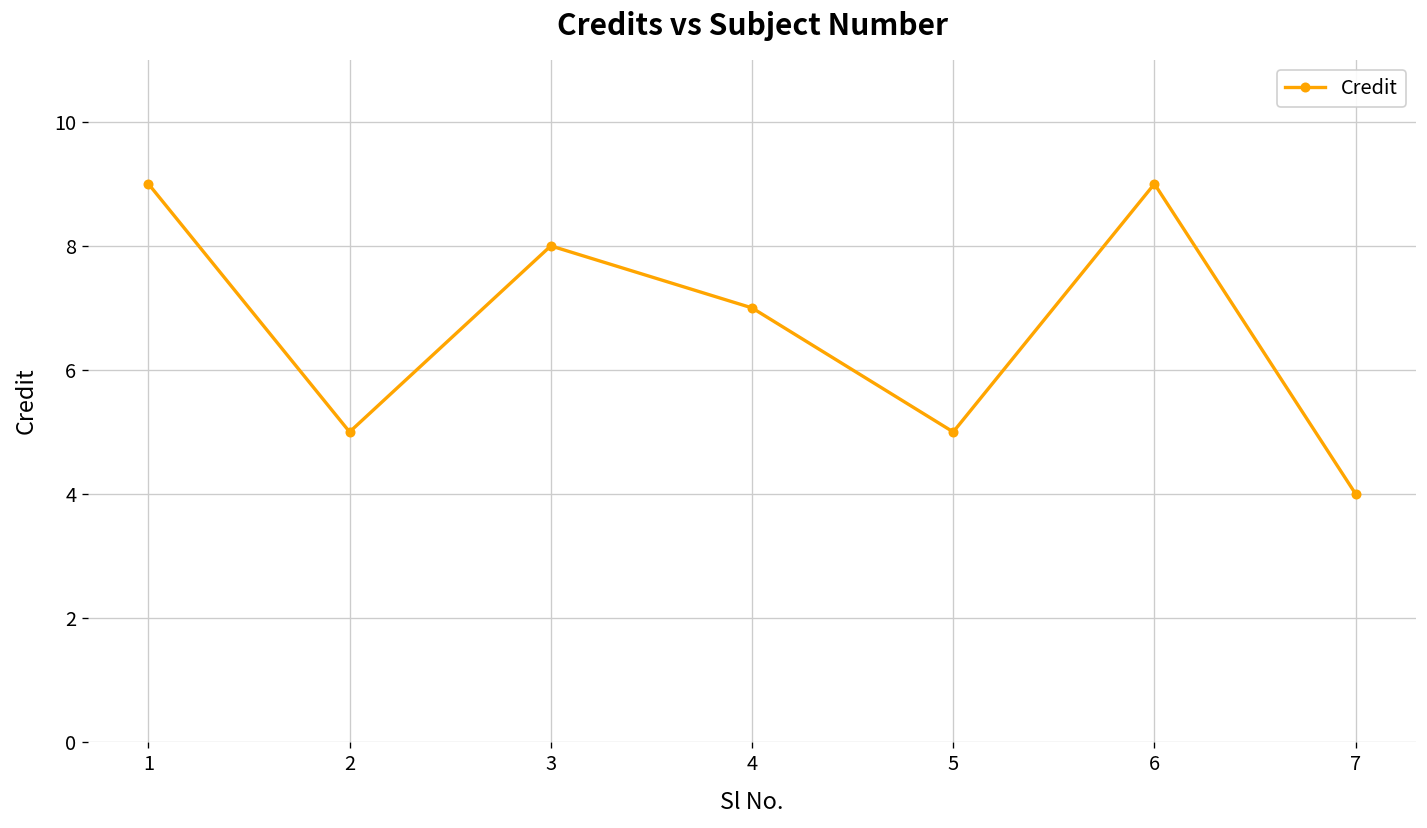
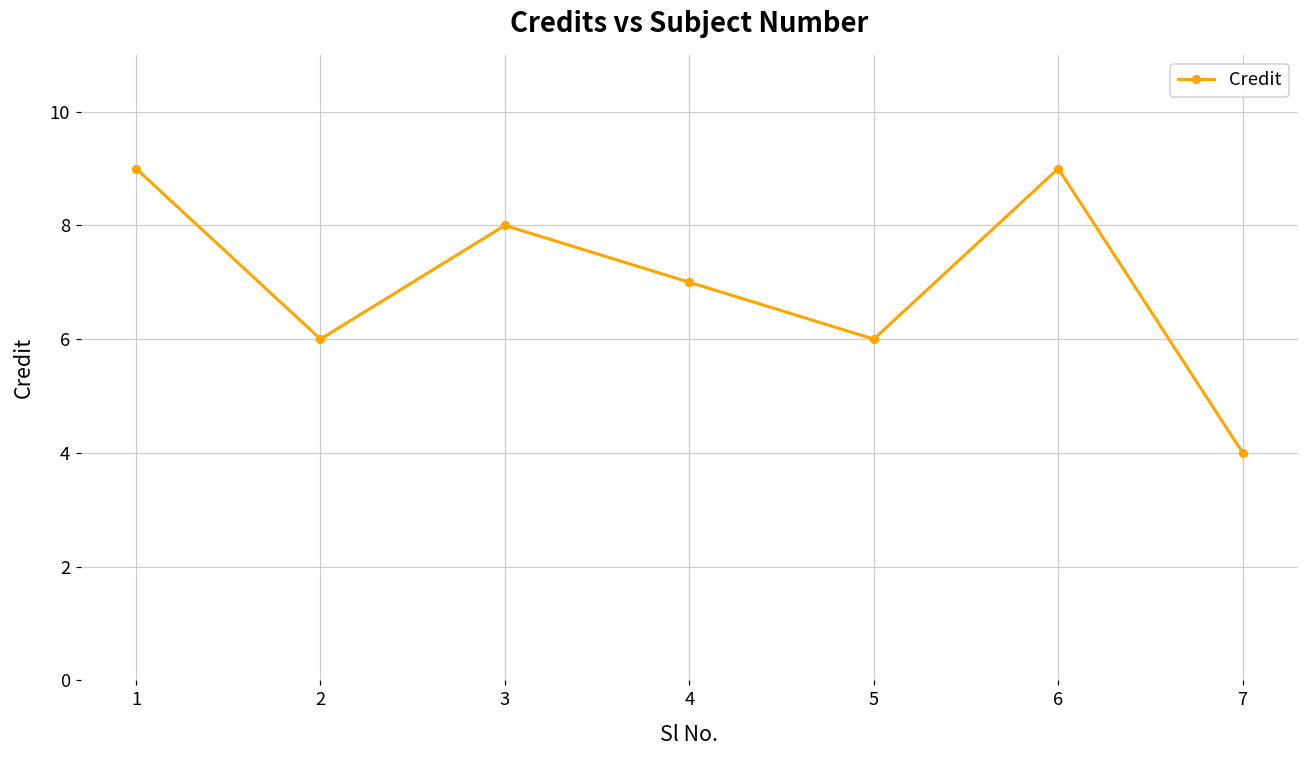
2: 5 -> 6
5: 5 -> 6
